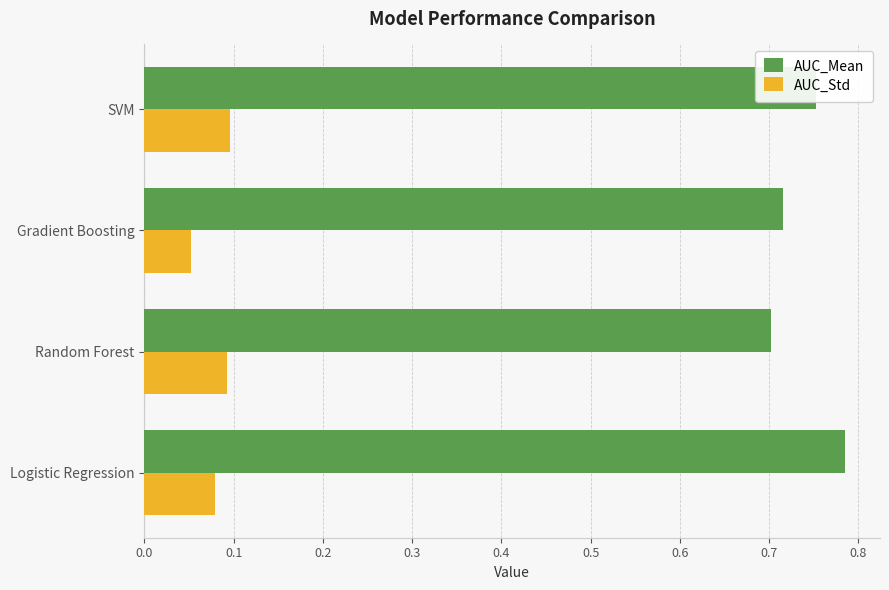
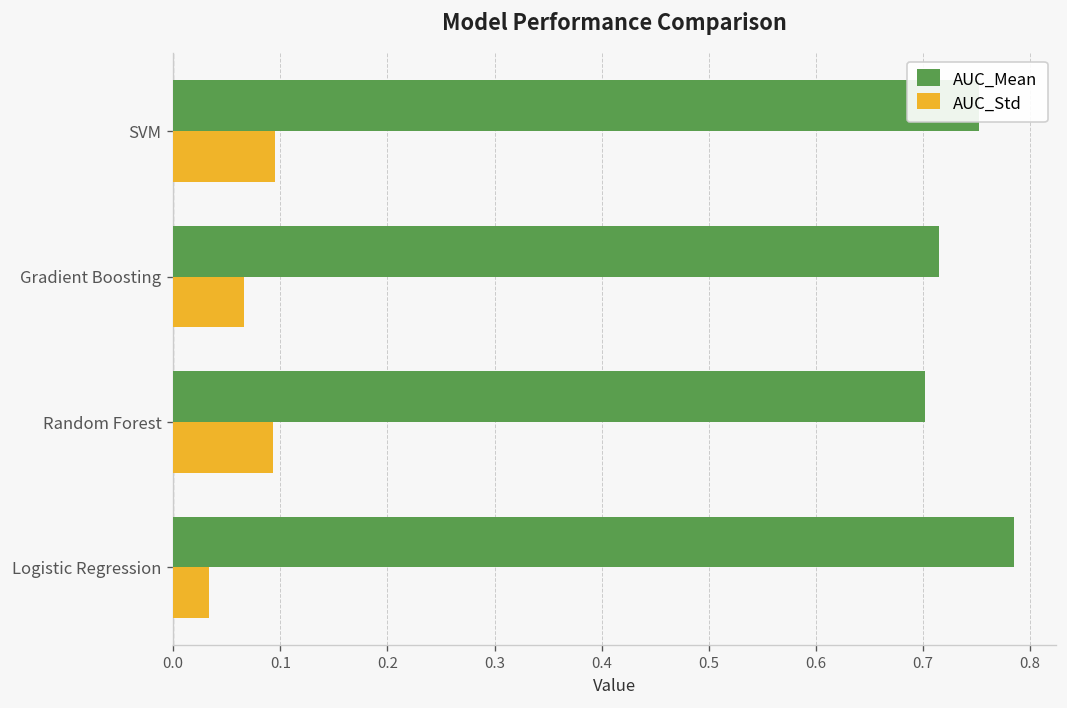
AUC_Std, Gradient Boosting: 0.05 -> 0.07
AUC_Std, Logistic Regression: 0.08 -> 0.03
